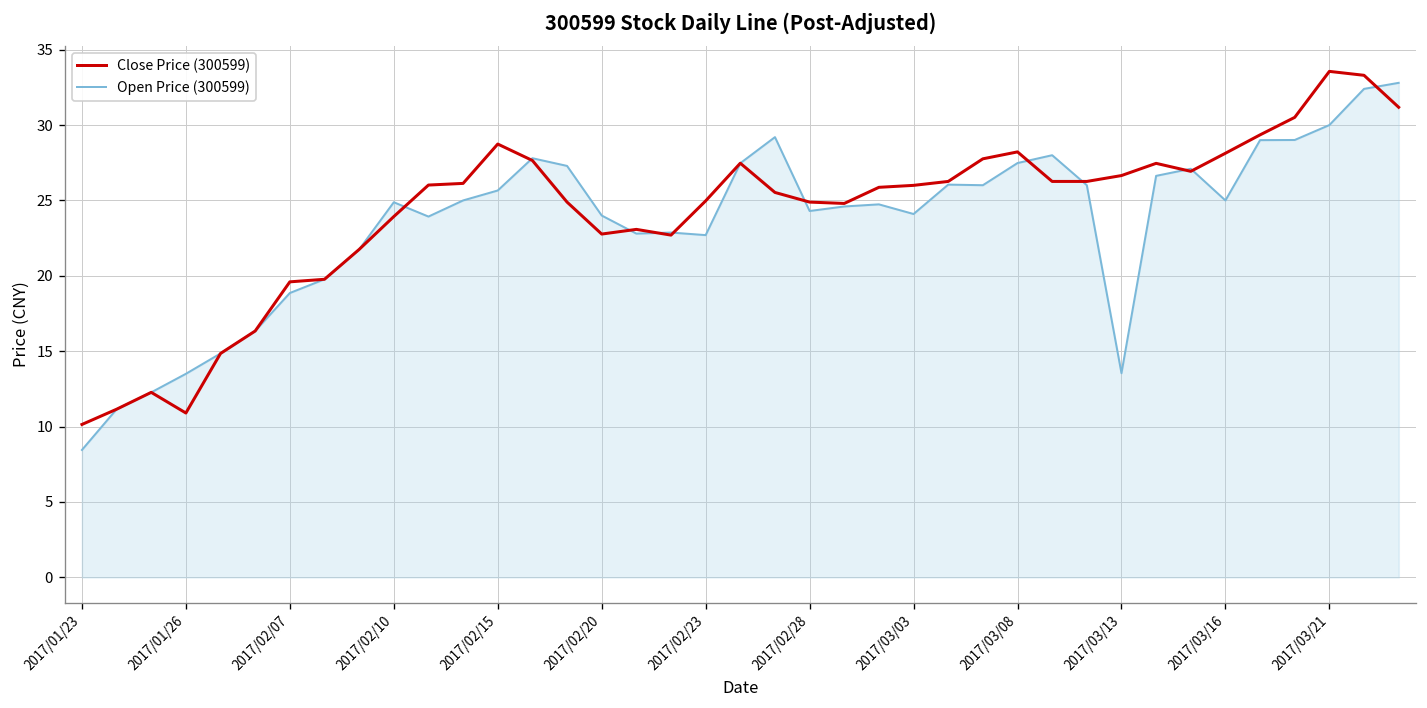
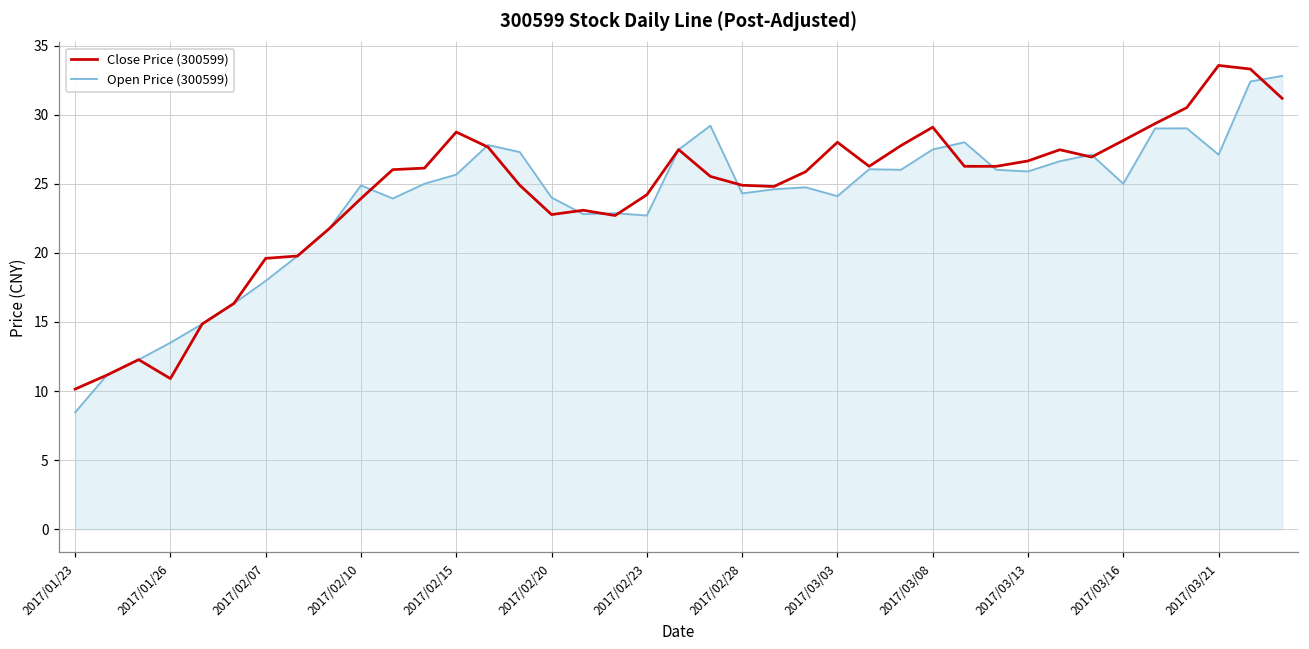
Open Price (300599), 2017/02/07: 18.9 -> 18.0
Close Price (300599), 2017/02/23: 25.0 -> 24.2
Close Price (300599), 2017/03/03: 26 -> 28
Close Price (300599), 2017/03/08: 28.2 -> 29.1
Open Price (300599), 2017/03/13: 13.5 -> 25.9
Open Price (300599), 2017/03/21: 30.0 -> 27.1
